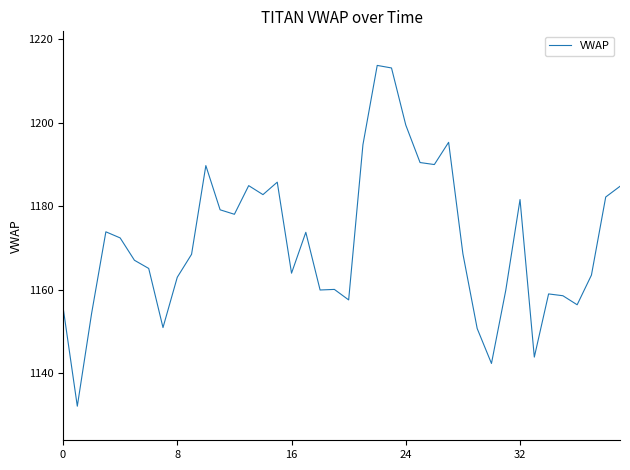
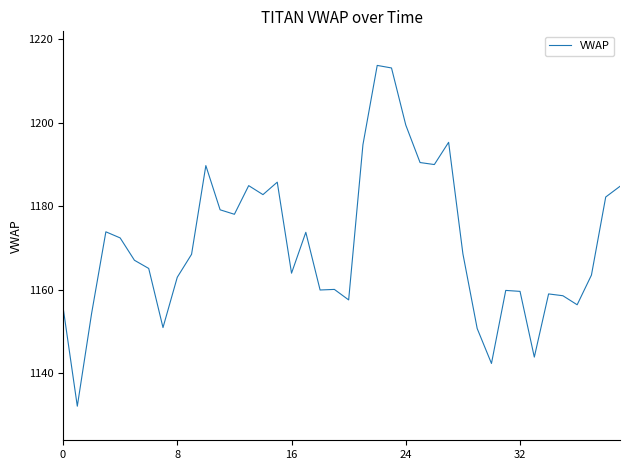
32: 1182 -> 1160
